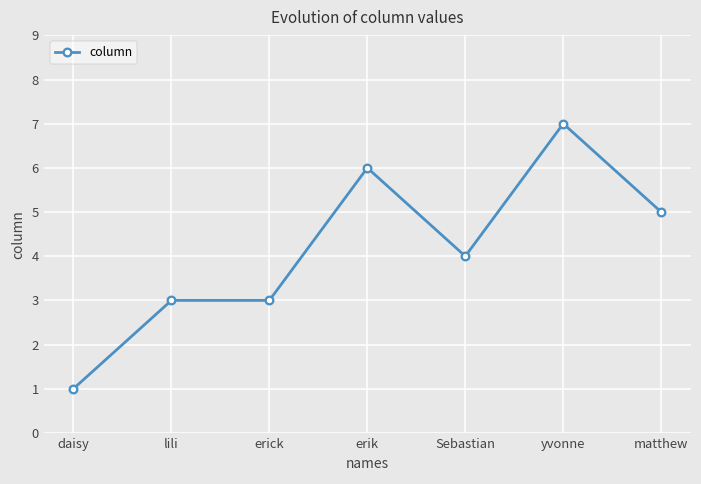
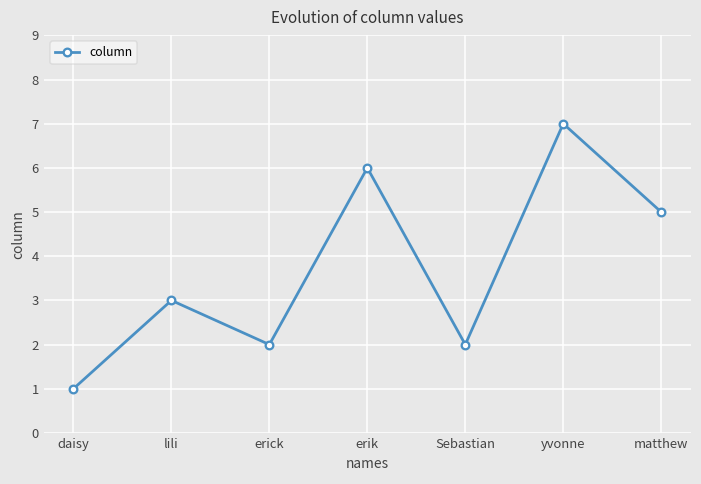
erick: 3 -> 2
Sebastian: 4 -> 2
